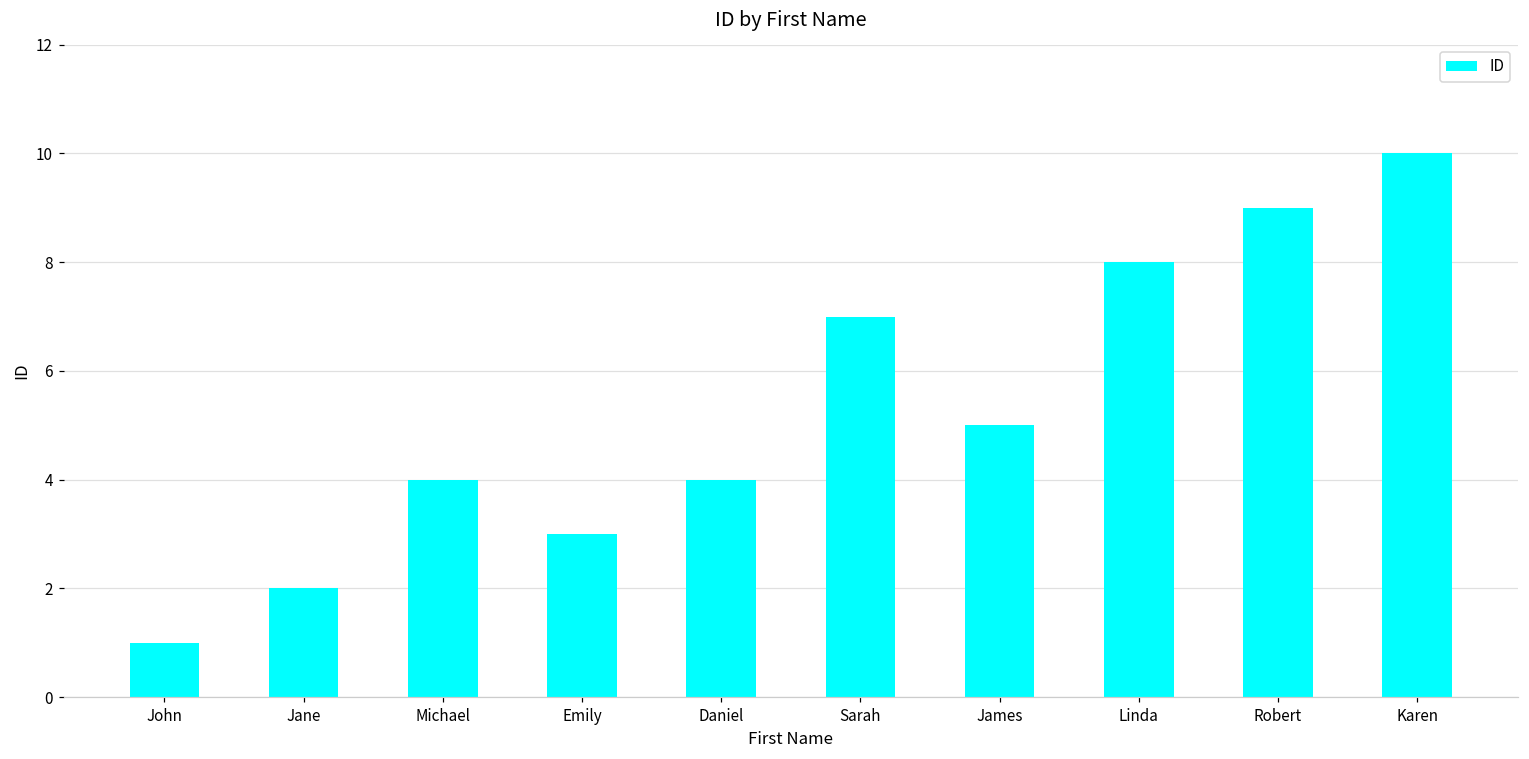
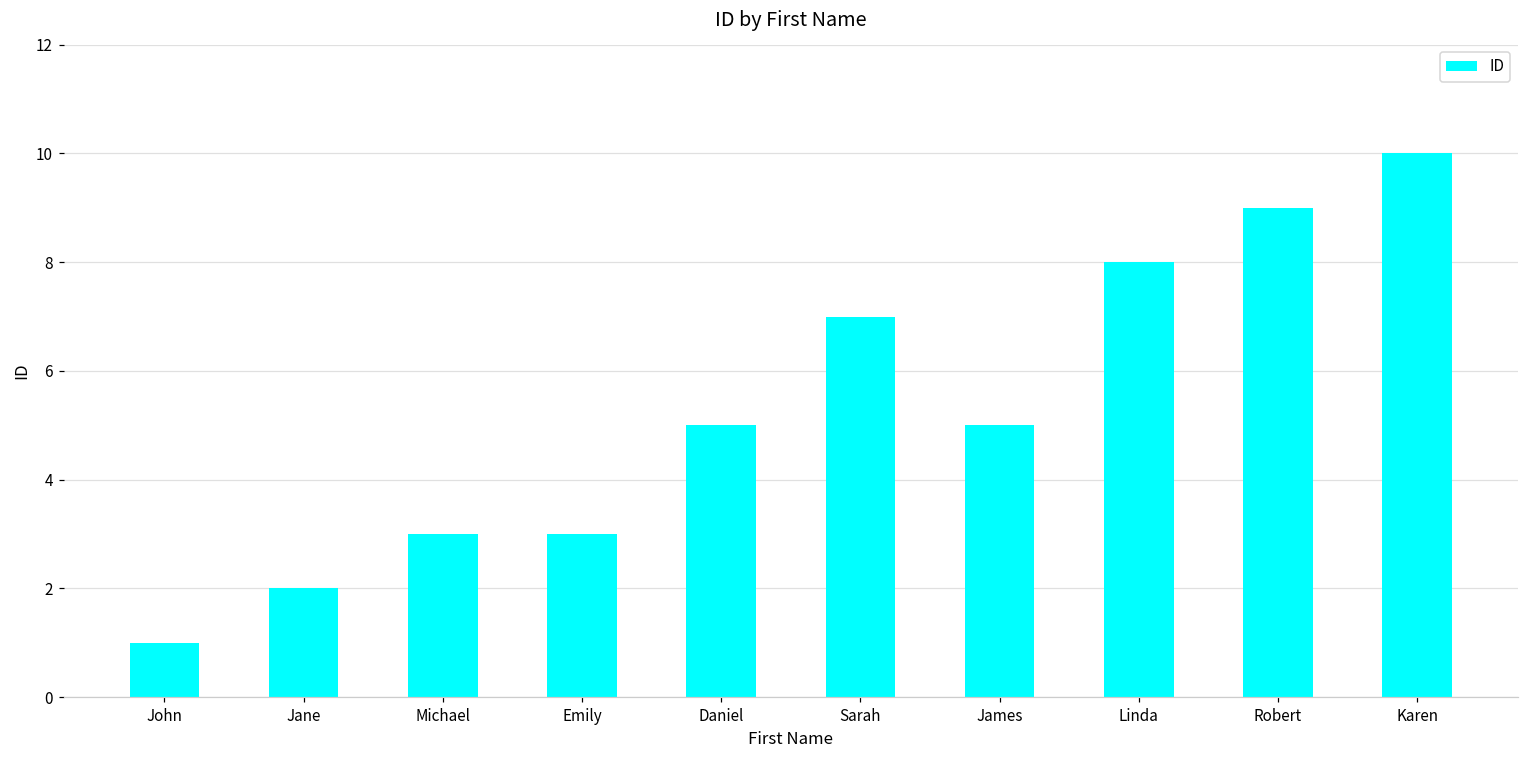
Michael: 4 -> 3
Daniel: 4 -> 5
